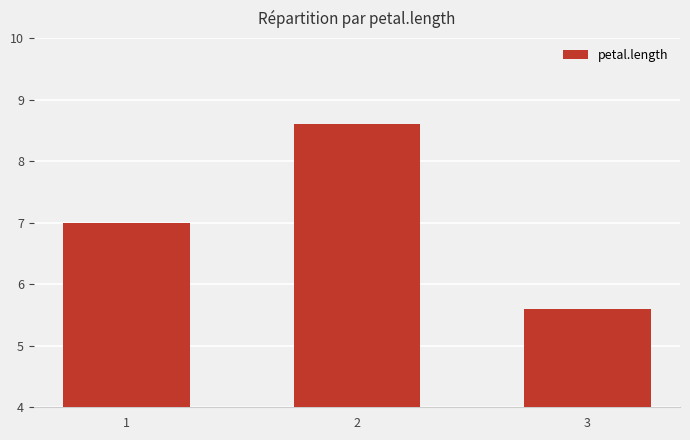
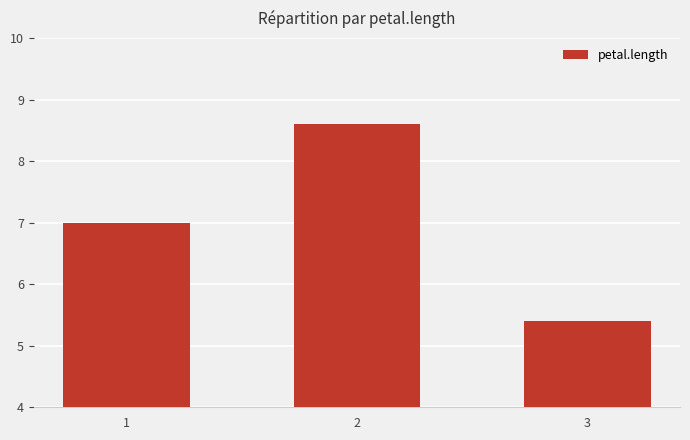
3: 5.6 -> 5.4
